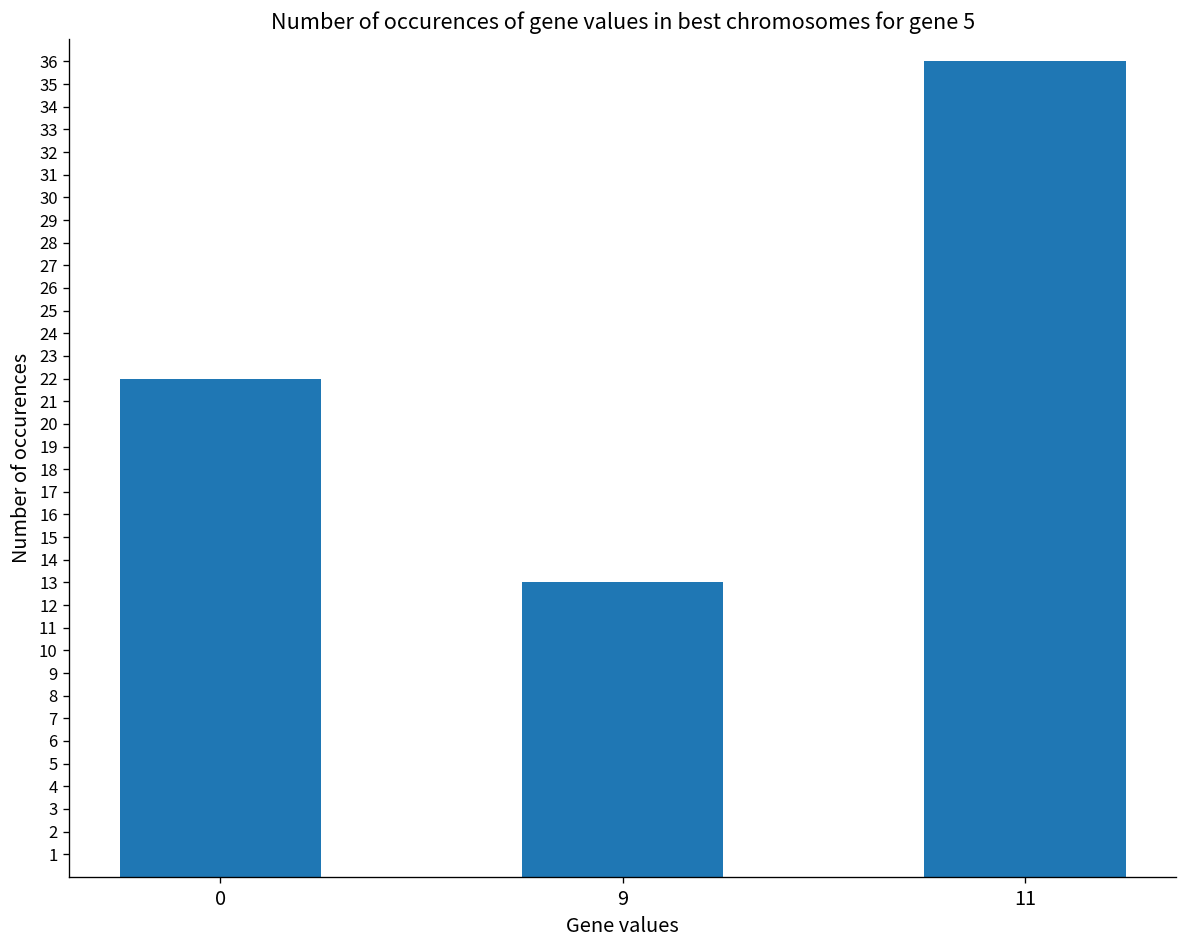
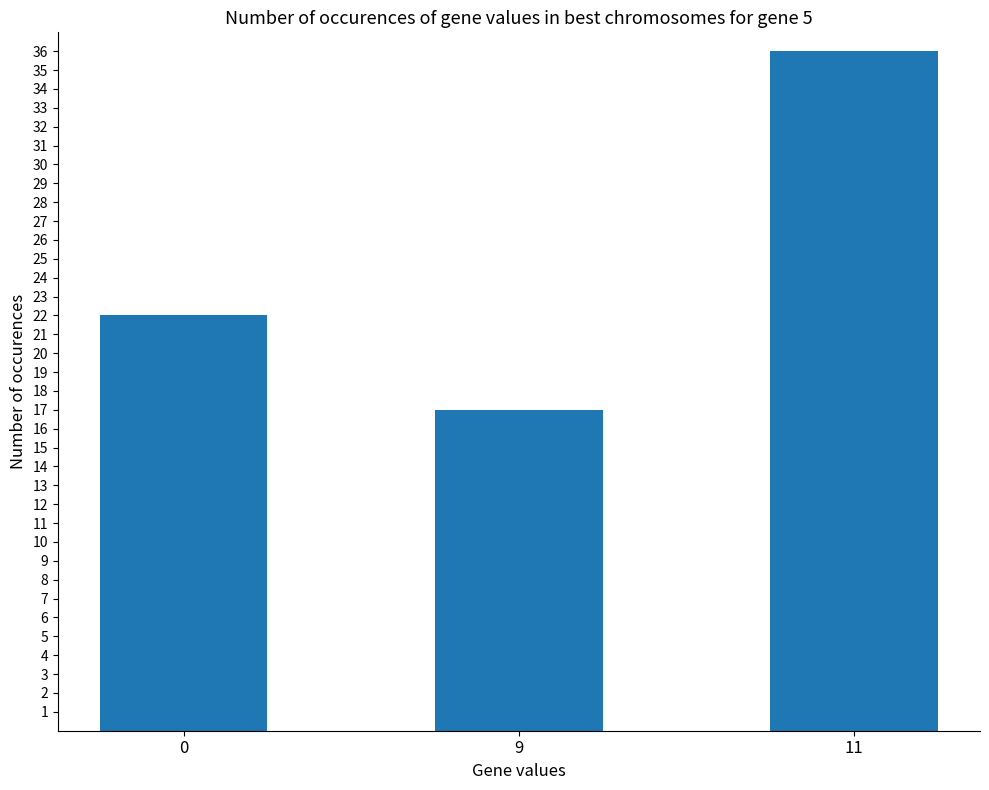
9: 13 -> 17
